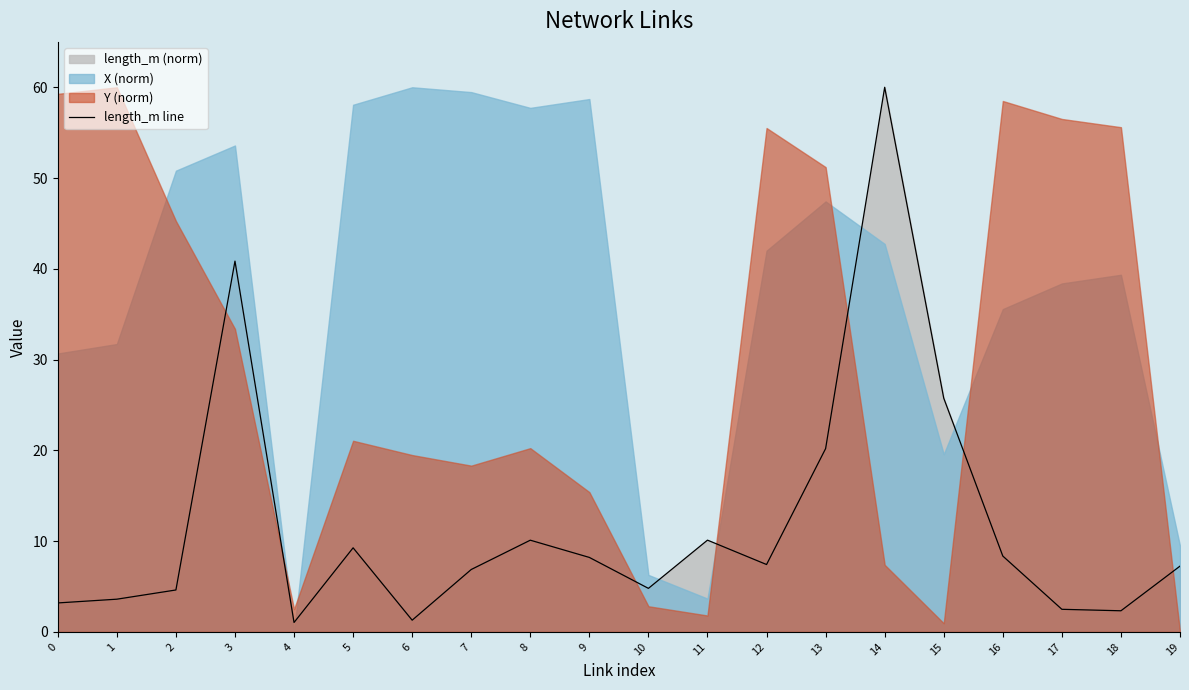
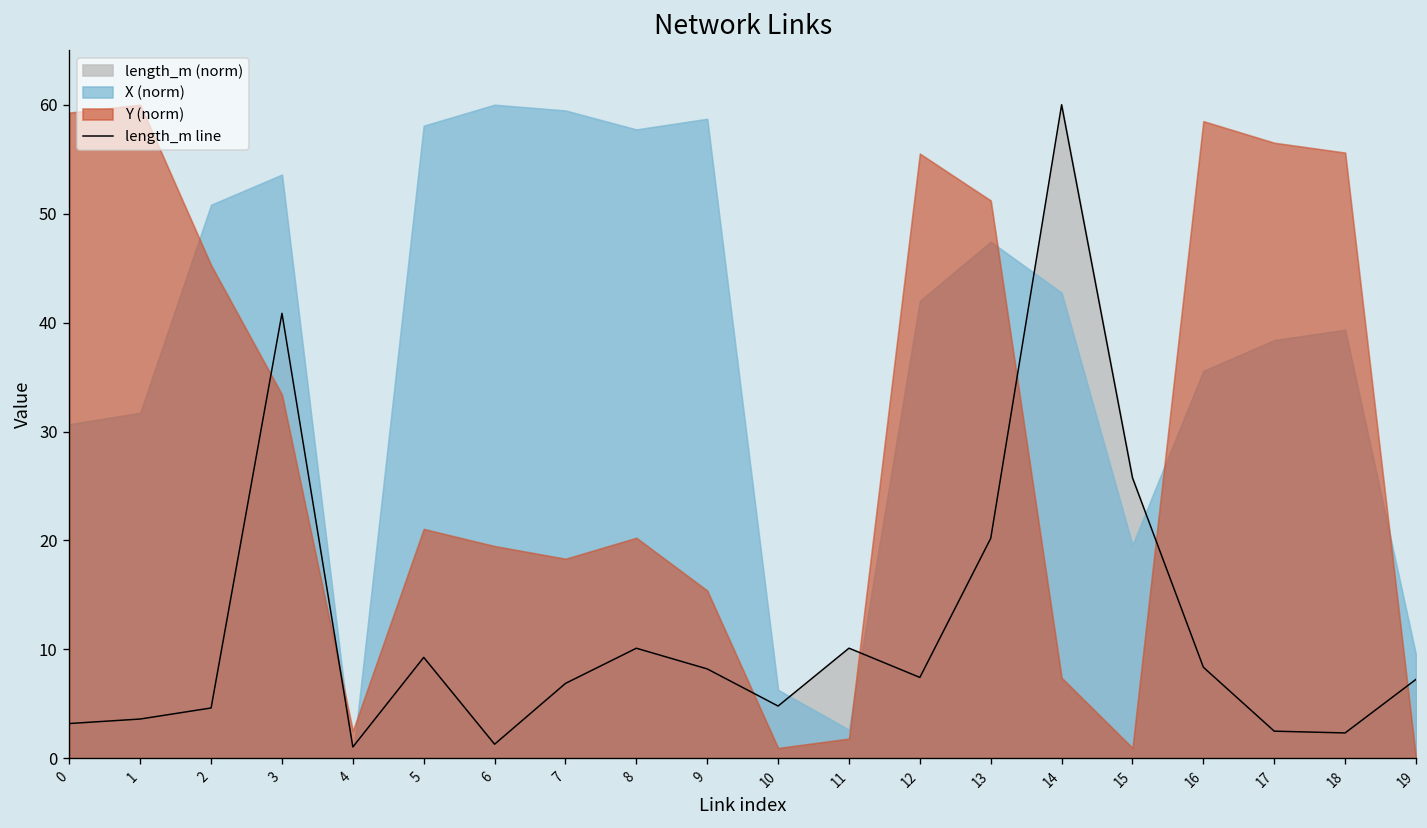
Y (norm), 10: 3 -> 1
X (norm), 11: 4 -> 3
